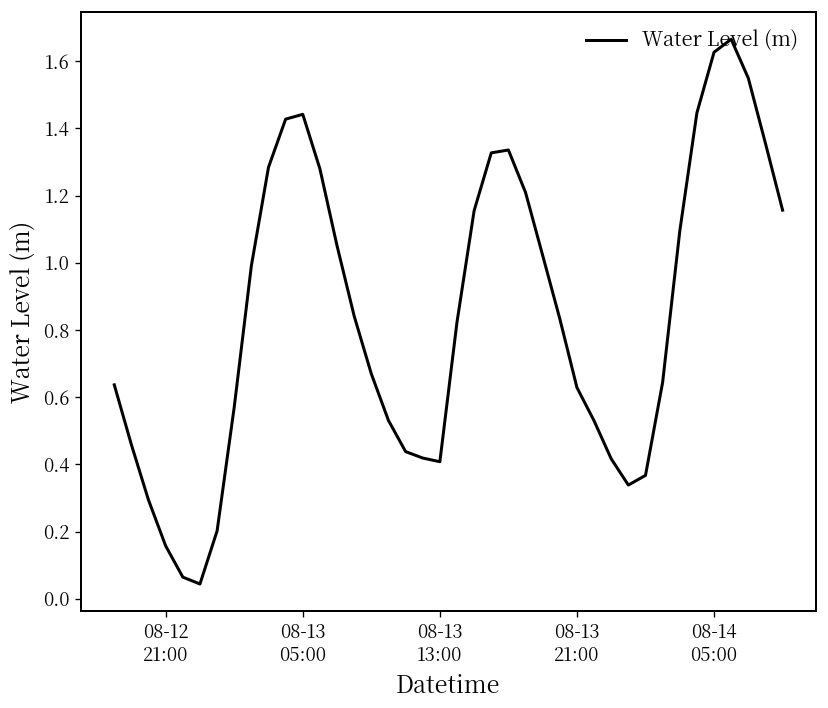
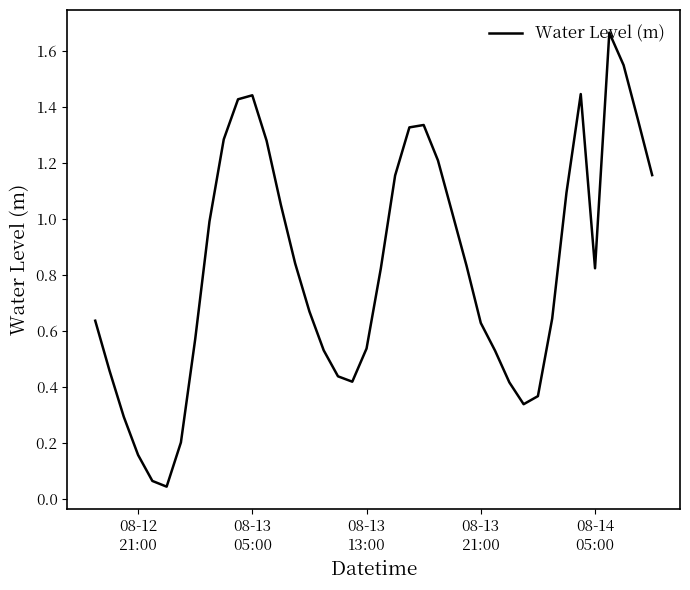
08-13 13:00: 0.41 -> 0.54
08-14 05:00: 1.63 -> 0.82
